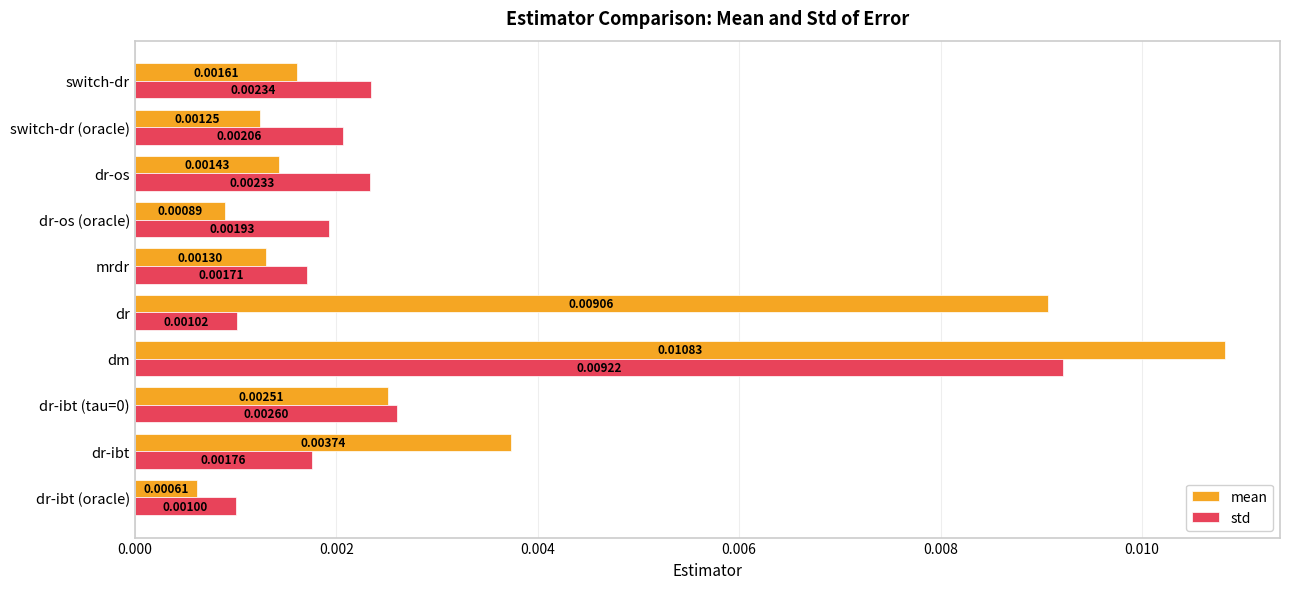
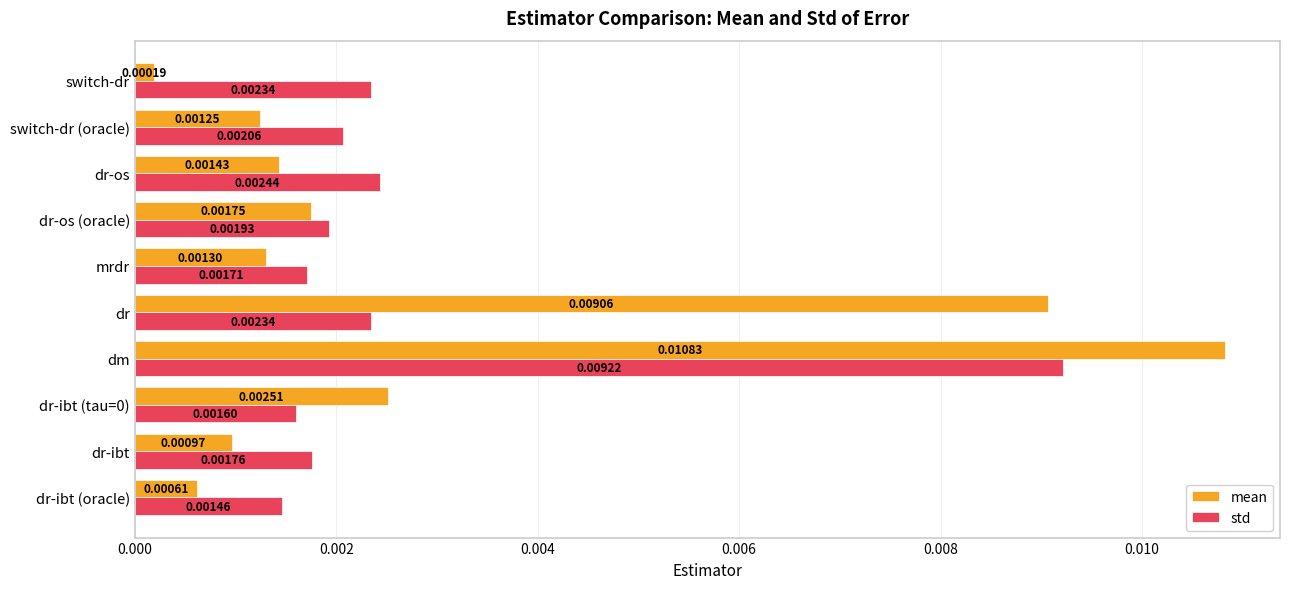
mean, switch-dr: 0.00161 -> 0.00019
std, dr-os: 0.00233 -> 0.00244
mean, dr-os (oracle): 0.00089 -> 0.00175
std, dr: 0.00102 -> 0.00234
std, dr-ibt (tau=0): 0.00260 -> 0.00160
mean, dr-ibt: 0.00374 -> 0.00097
std, dr-ibt (oracle): 0.00100 -> 0.00146
